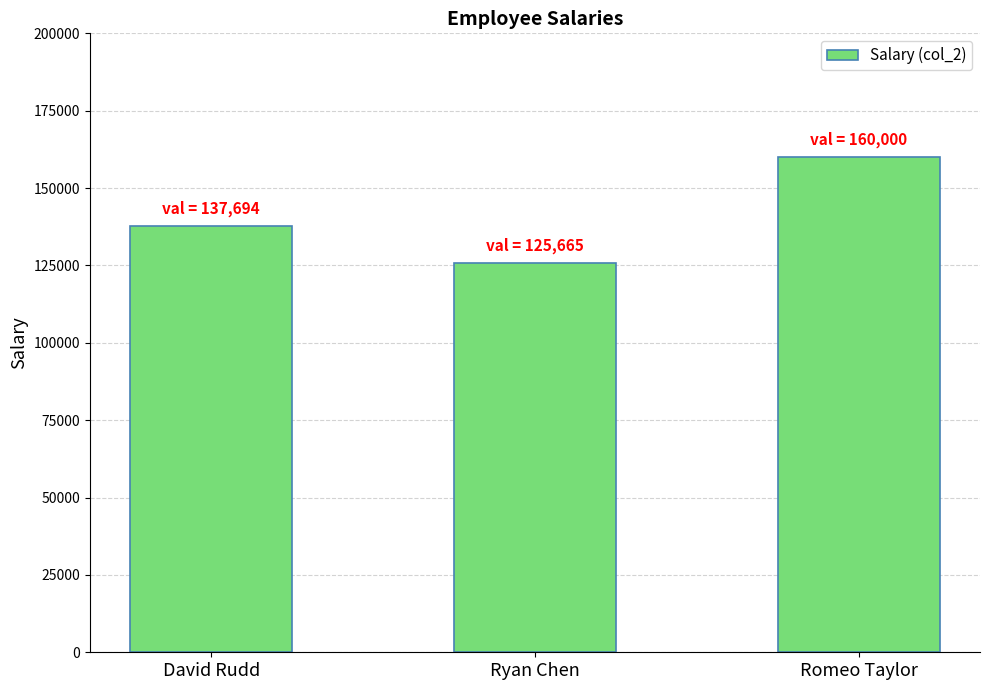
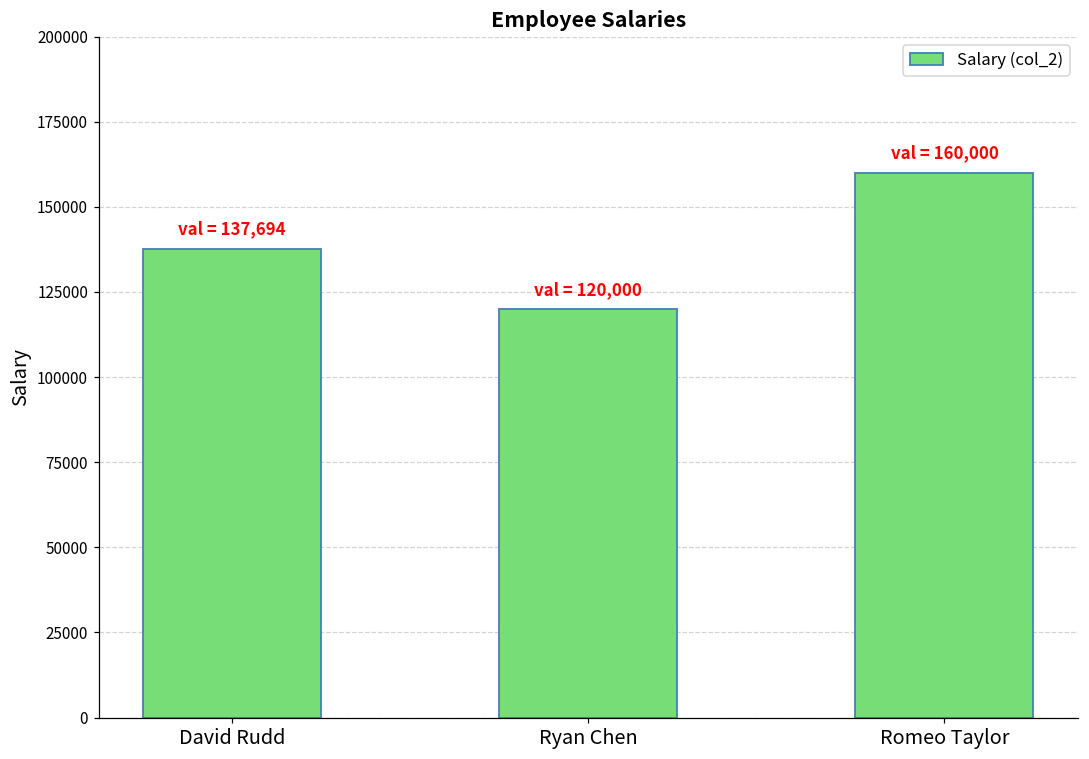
Ryan Chen: 125,665 -> 120,000
